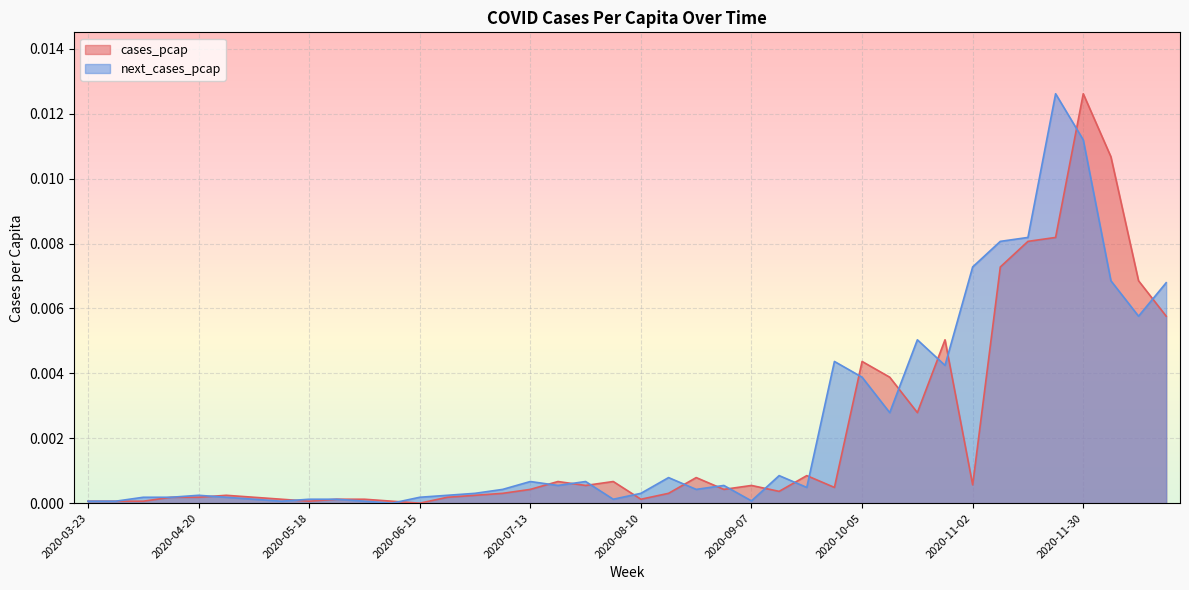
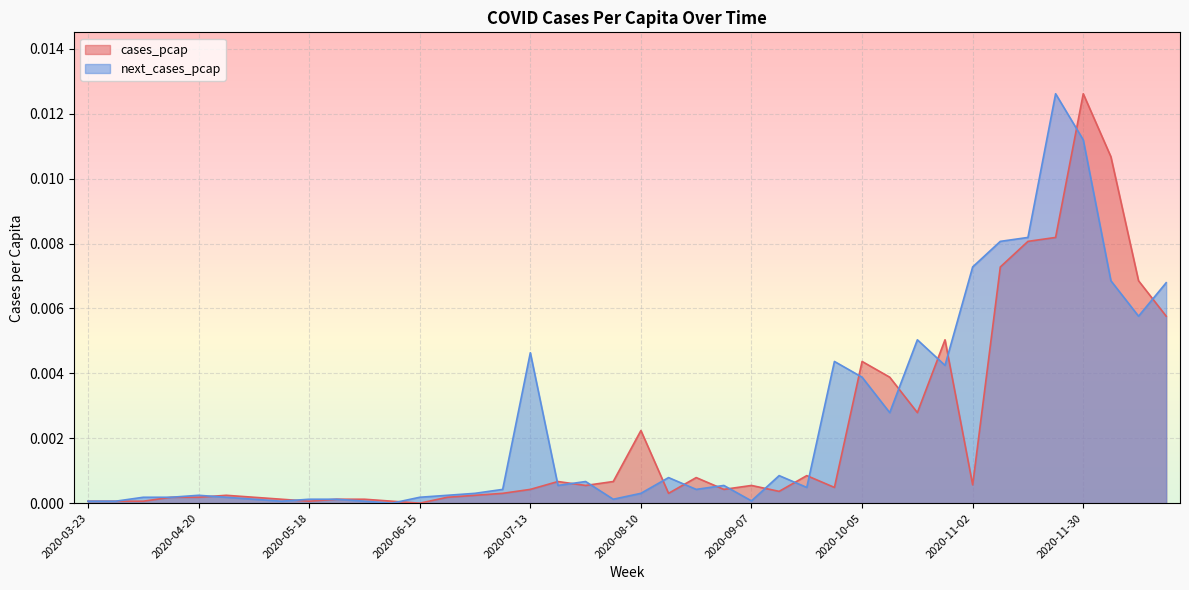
next_cases_pcap, 2020-07-13: 0.0007 -> 0.0046
cases_pcap, 2020-08-10: 0.0001 -> 0.0022
